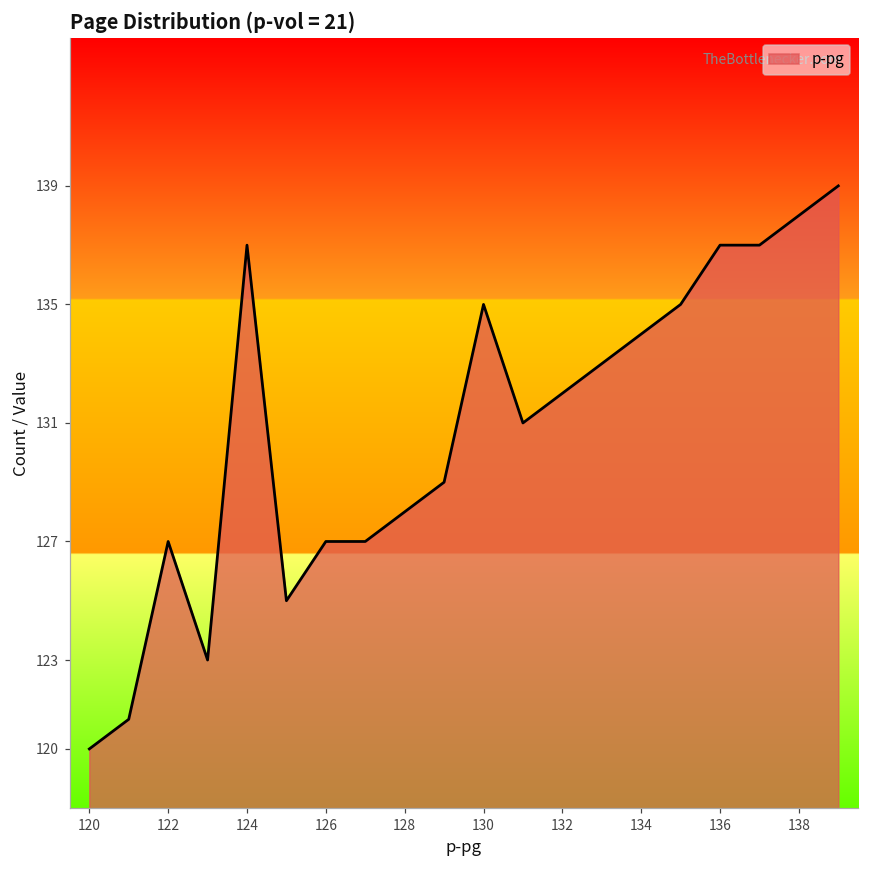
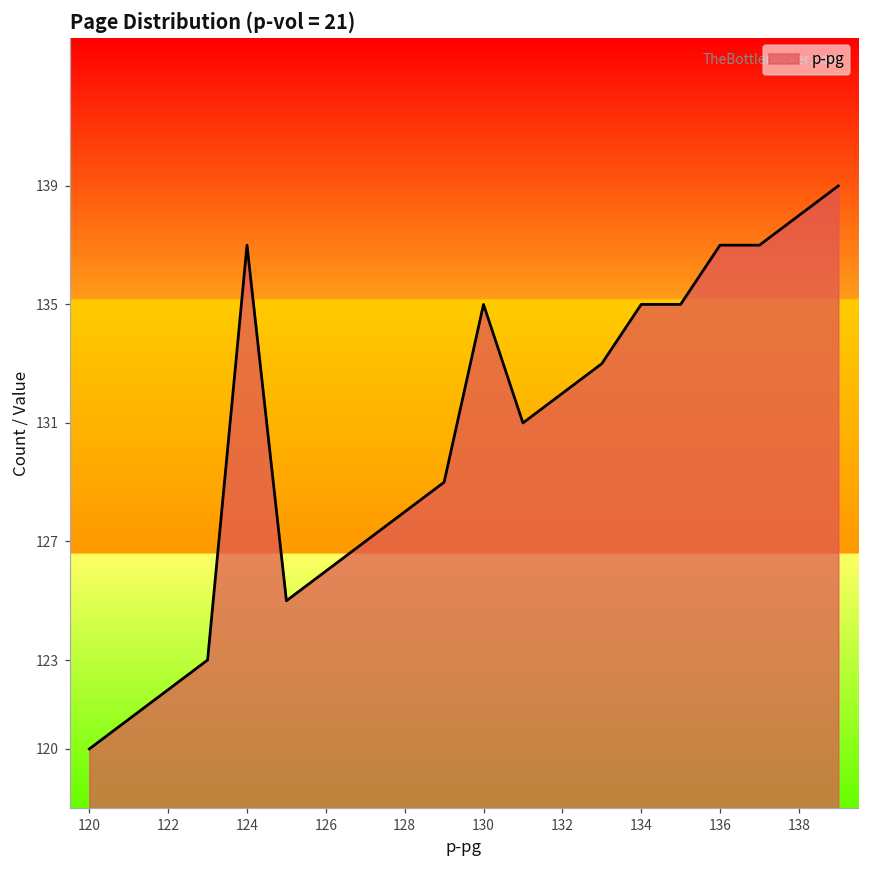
122: 127 -> 122
126: 127 -> 126
134: 134 -> 135
